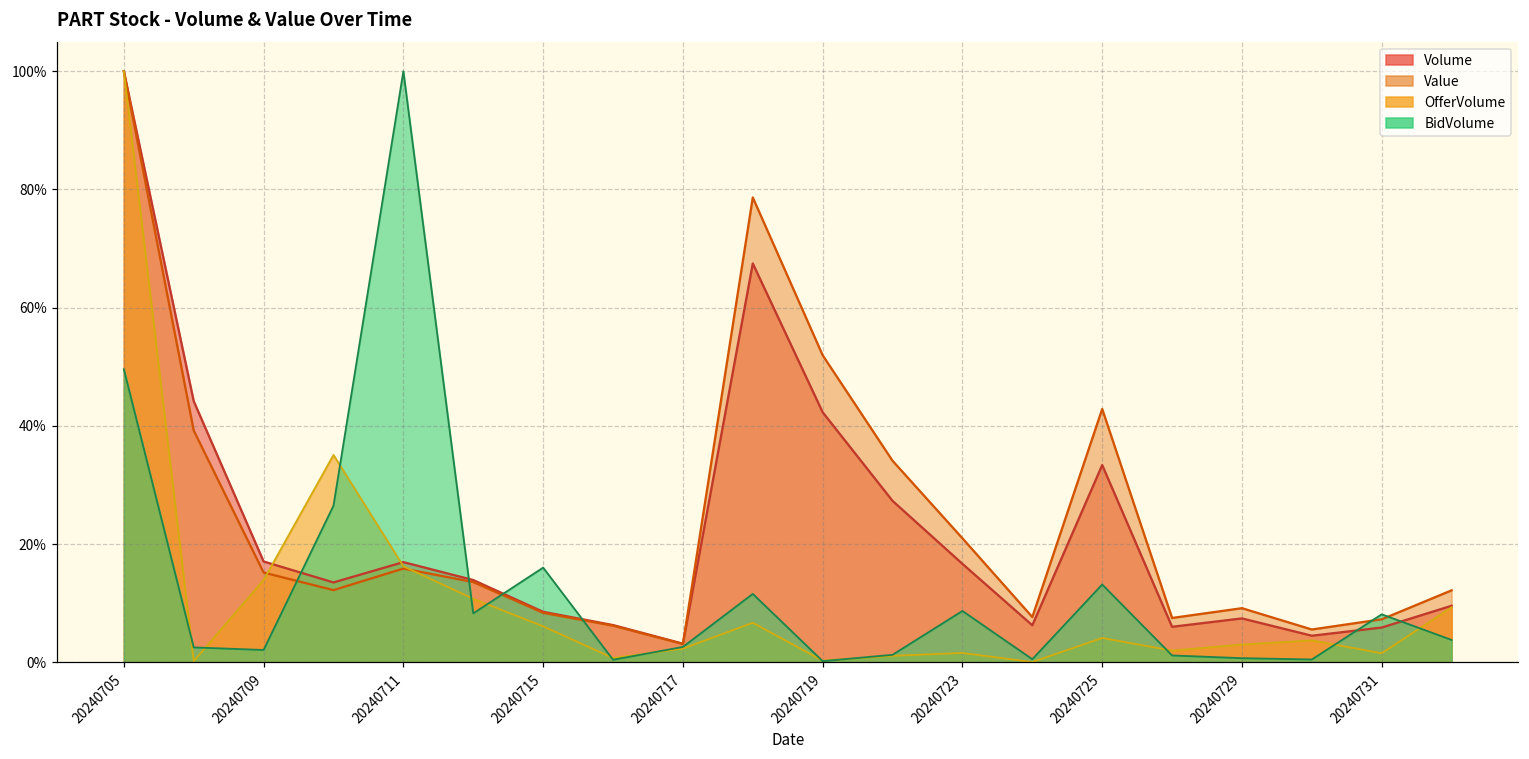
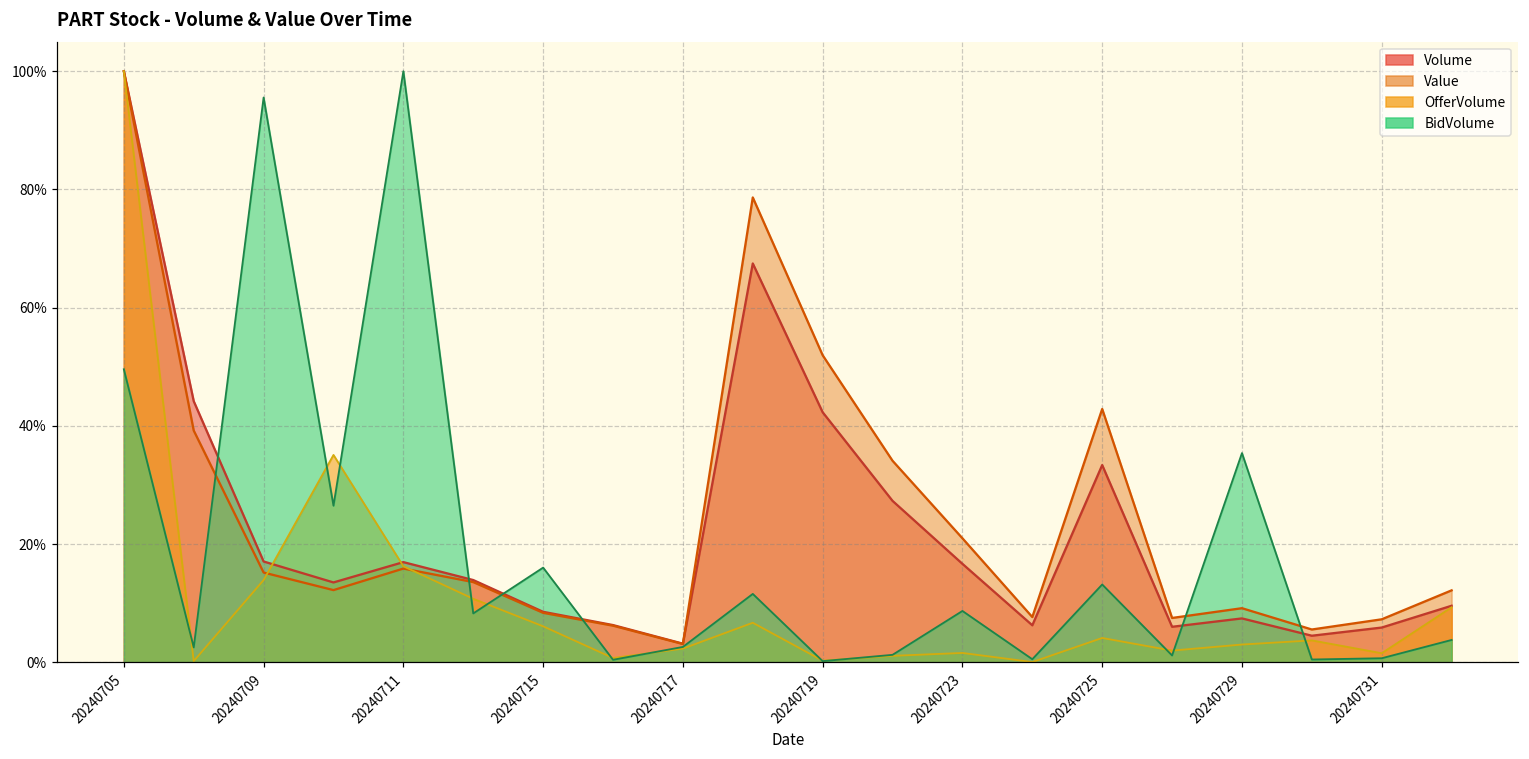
BidVolume, 20240709: 2% -> 96%
BidVolume, 20240729: 1% -> 35%
BidVolume, 20240731: 8% -> 1%
